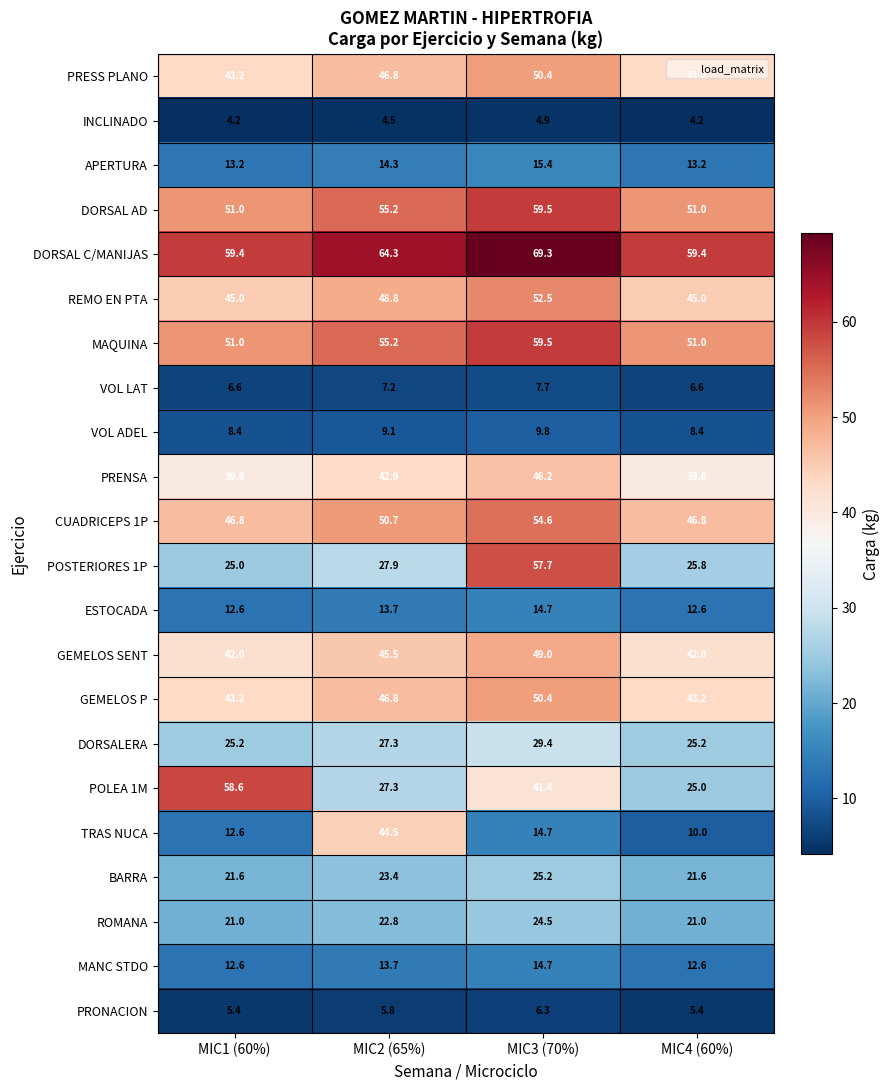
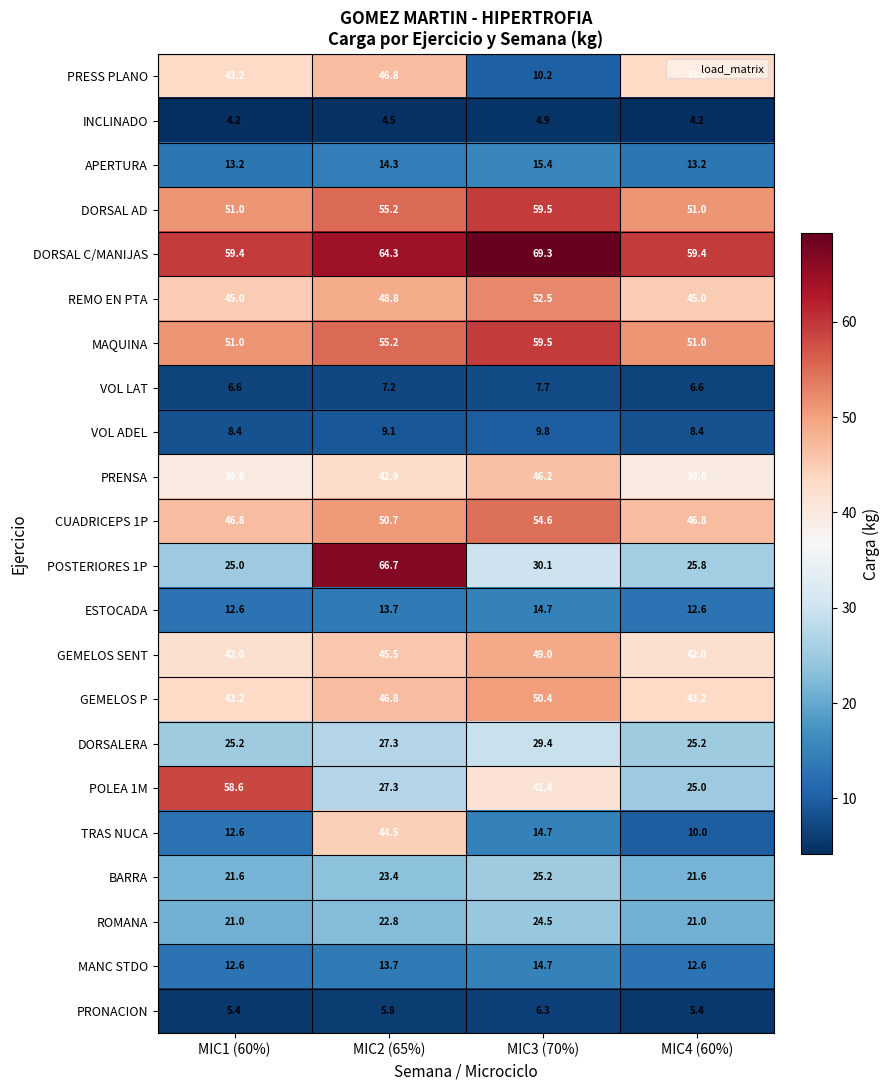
PRESS PLANO, MIC3 (70%): 50.4 -> 10.2
POSTERIORES 1P, MIC2 (65%): 27.9 -> 66.7
POSTERIORES 1P, MIC3 (70%): 57.7 -> 30.1
